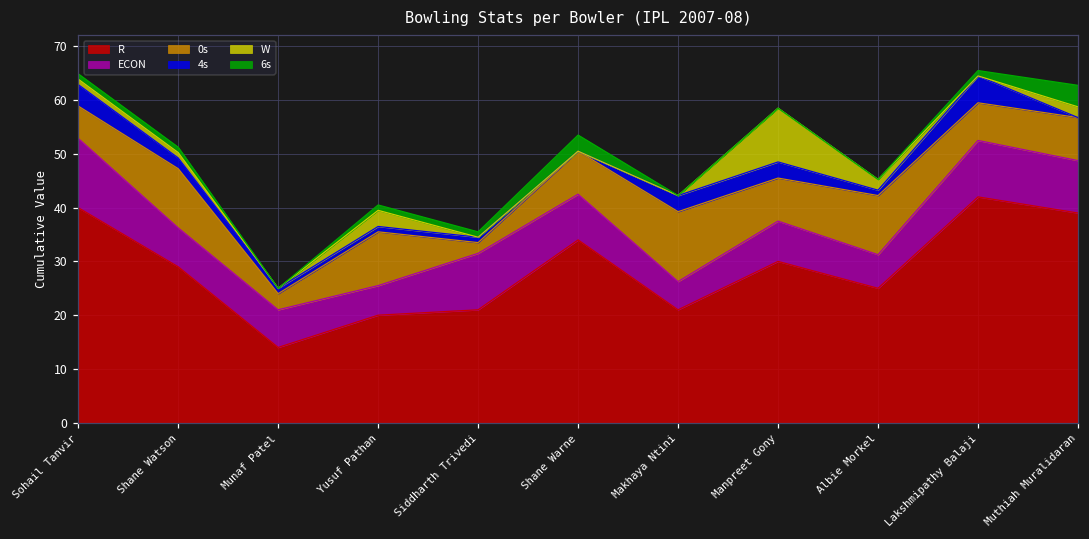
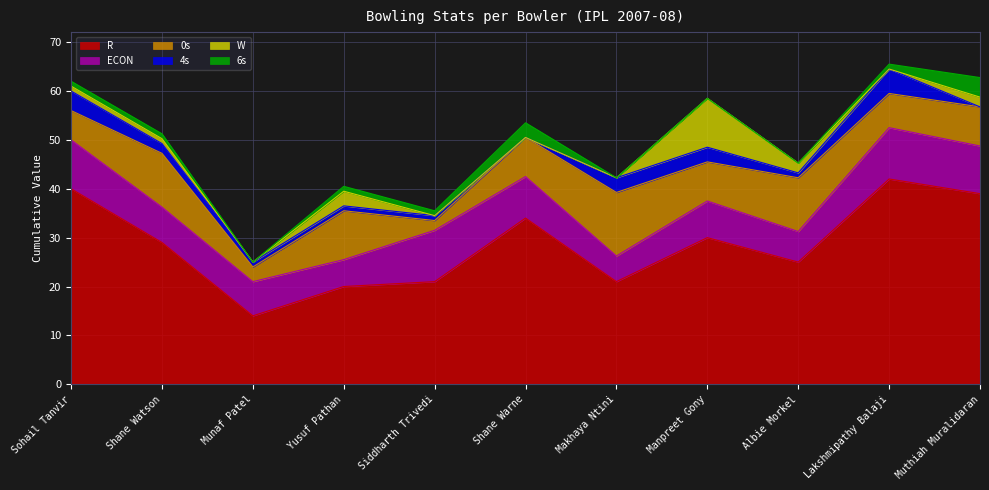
ECON, Sohail Tanvir: 13 -> 10
